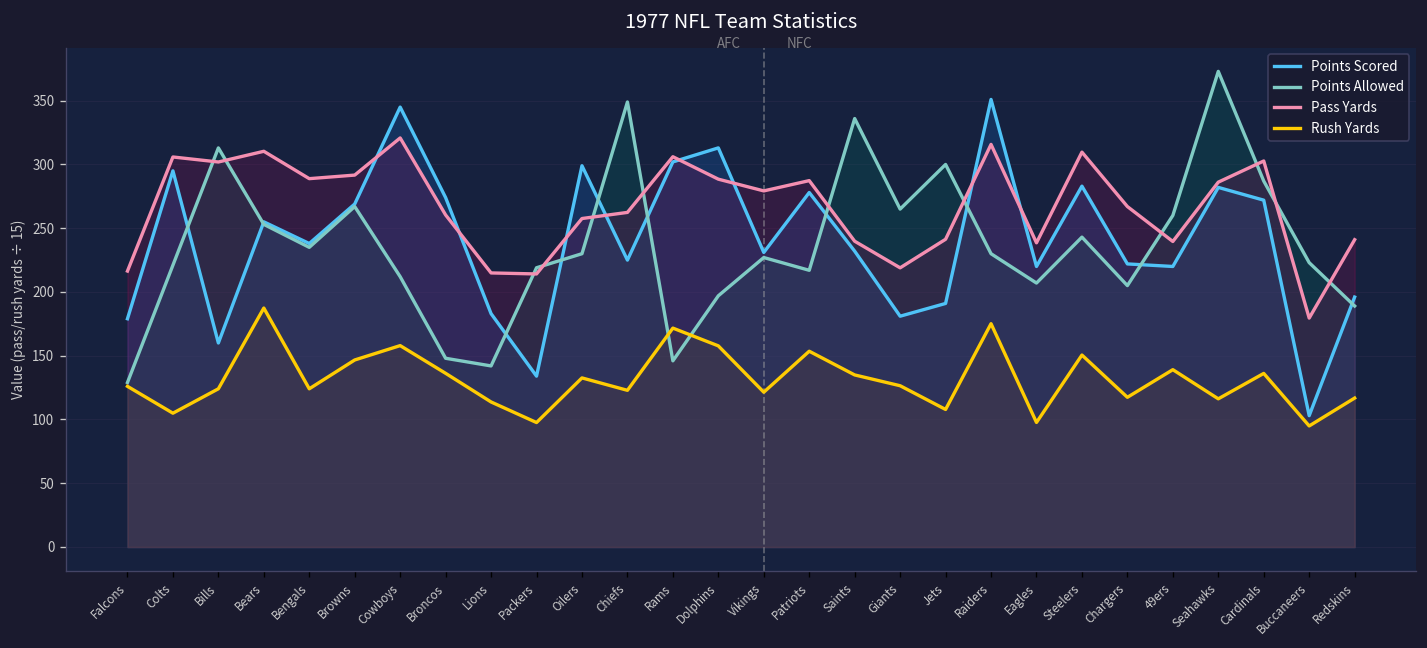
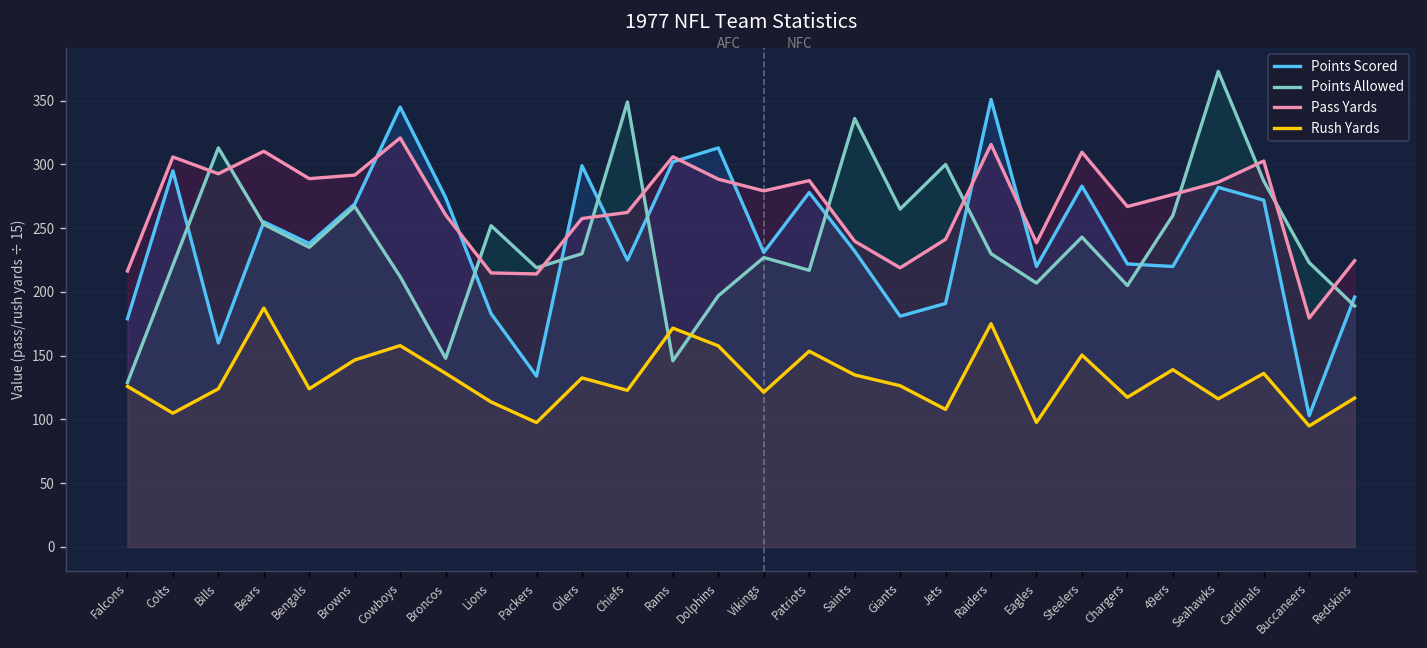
Pass Yards, Bills: 302 -> 293
Points Allowed, Lions: 142 -> 252
Pass Yards, 49ers: 240 -> 276
Pass Yards, Redskins: 241 -> 225
